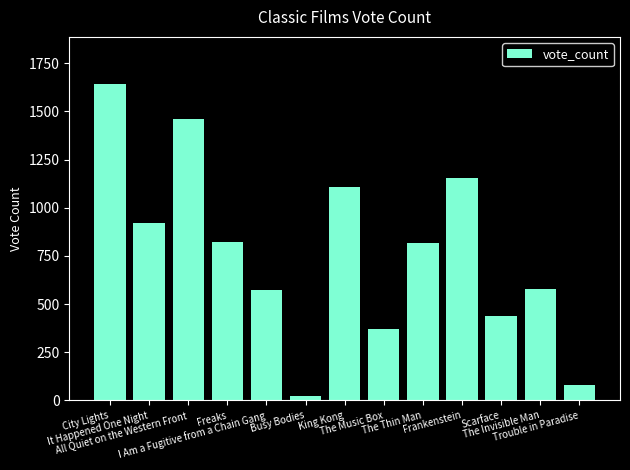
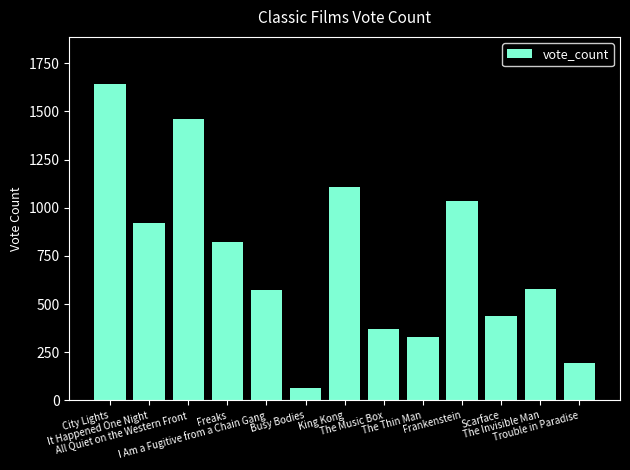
Busy Bodies: 20 -> 60
The Thin Man: 820 -> 330
Frankenstein: 1150 -> 1040
Trouble in Paradise: 80 -> 200
